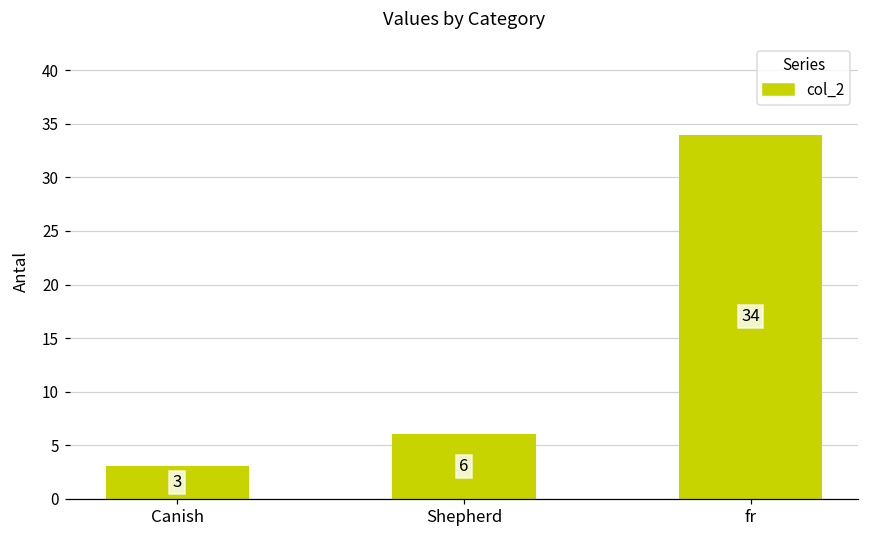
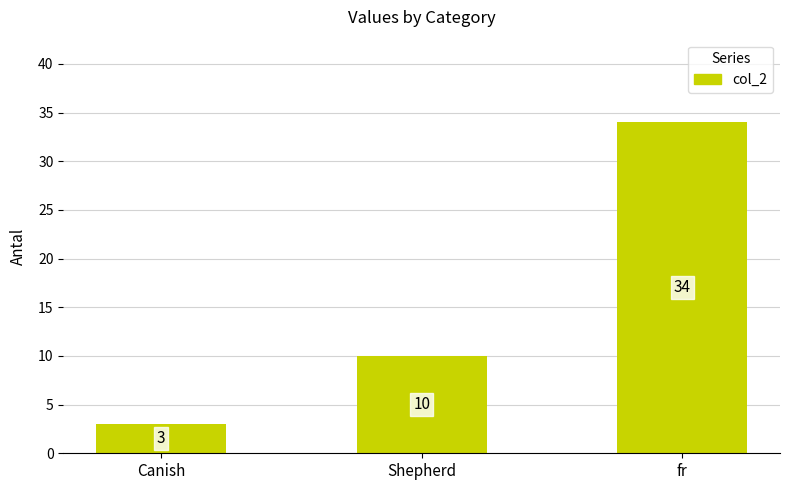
Shepherd: 6 -> 10
